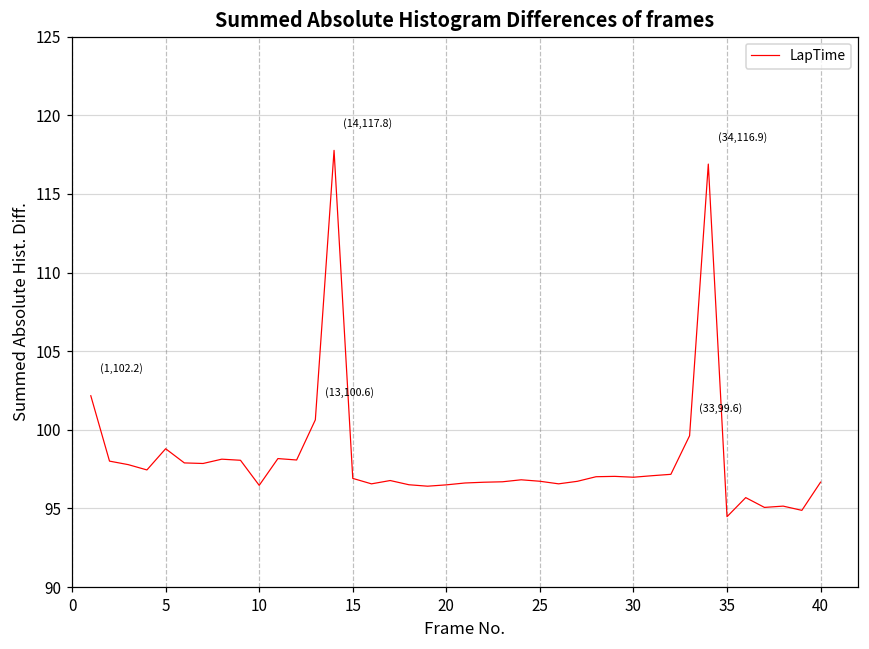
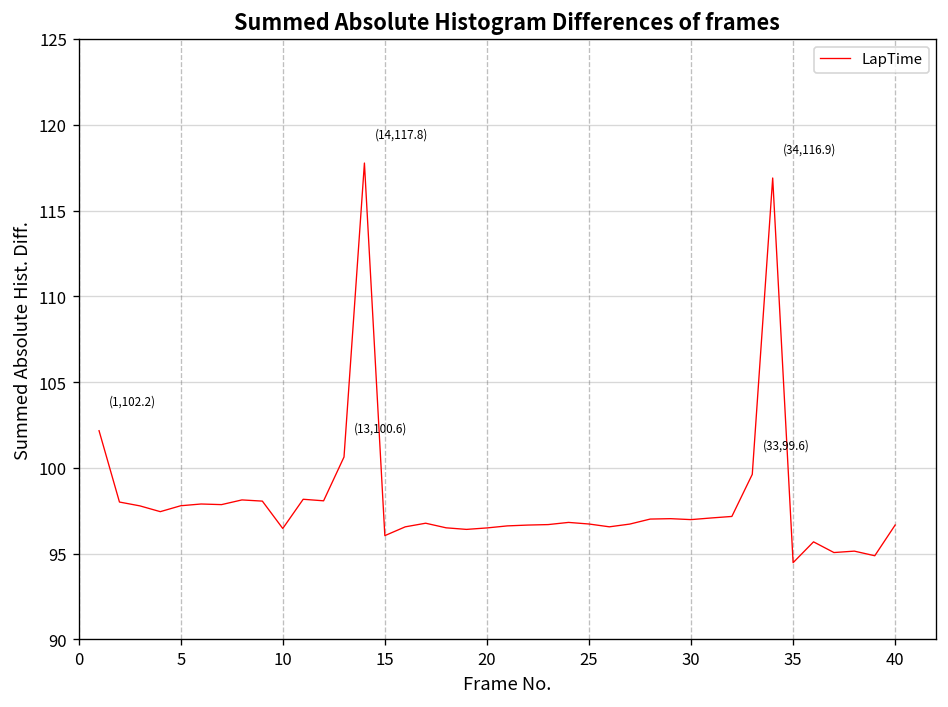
5: 98.8 -> 97.8
15: 96.9 -> 96.1
